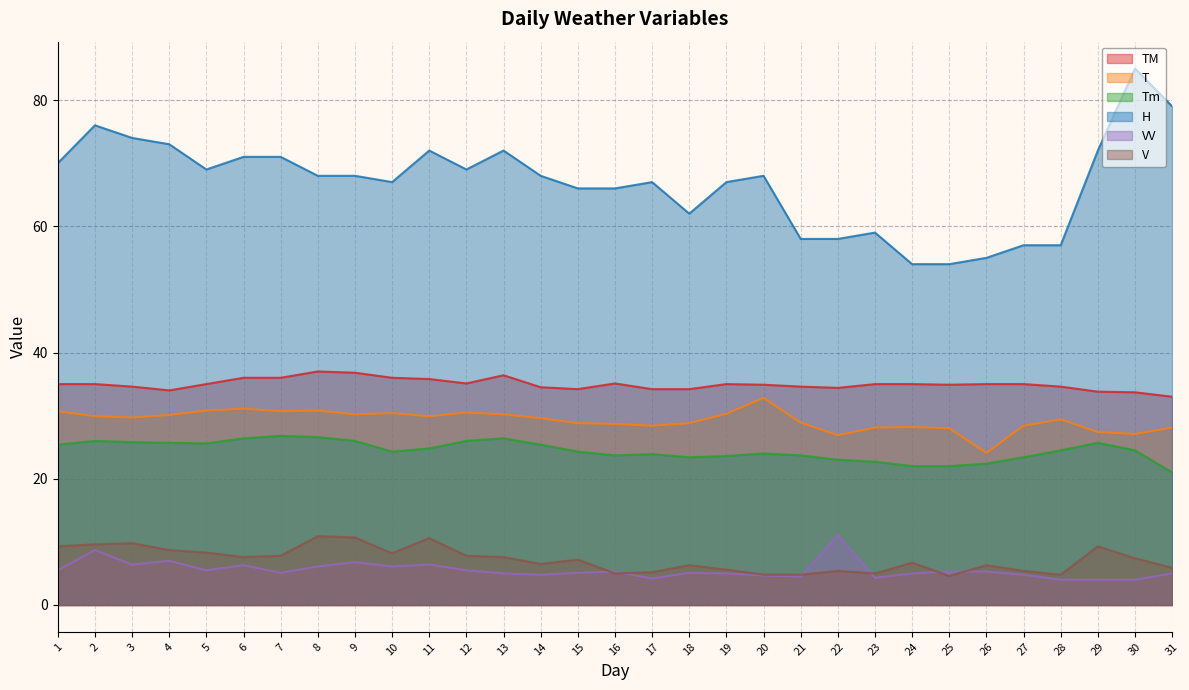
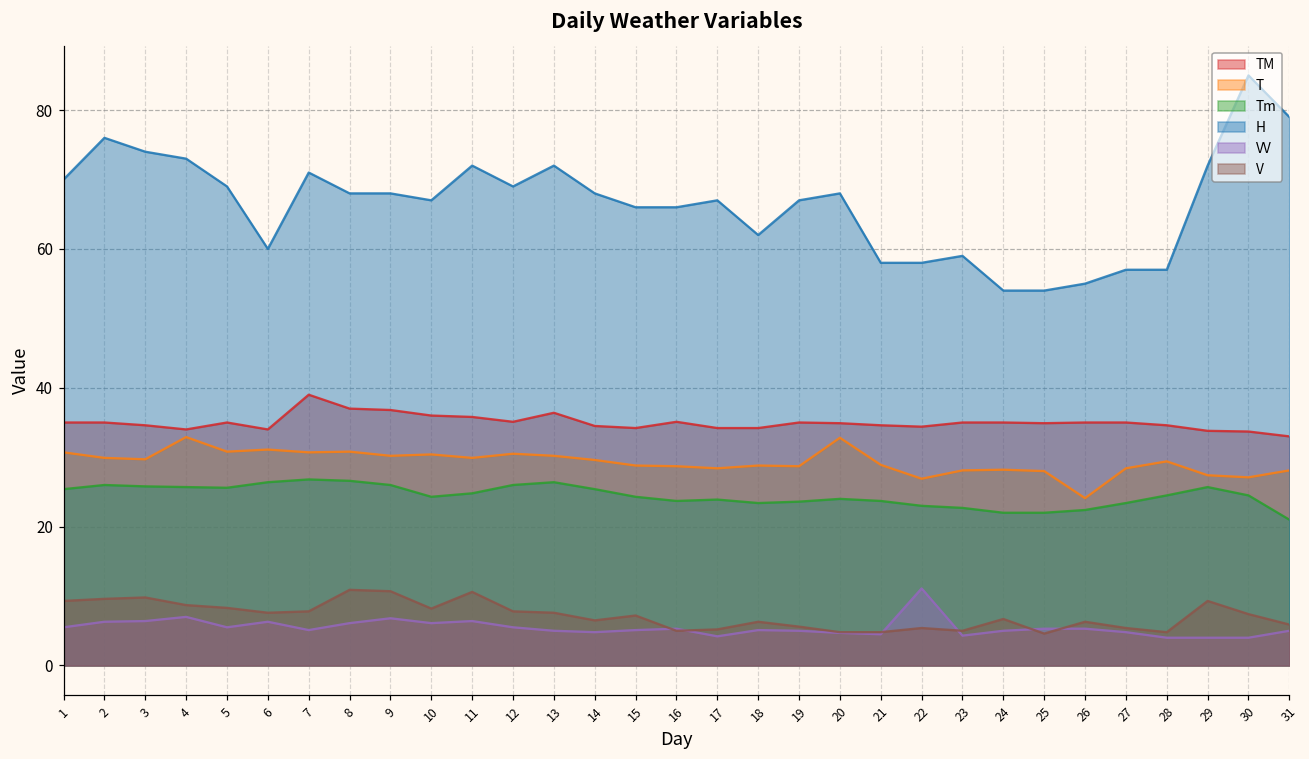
VV, 2: 9 -> 6
T, 4: 30 -> 33
TM, 6: 36 -> 34
H, 6: 71 -> 60
TM, 7: 36 -> 39
T, 19: 30 -> 29
